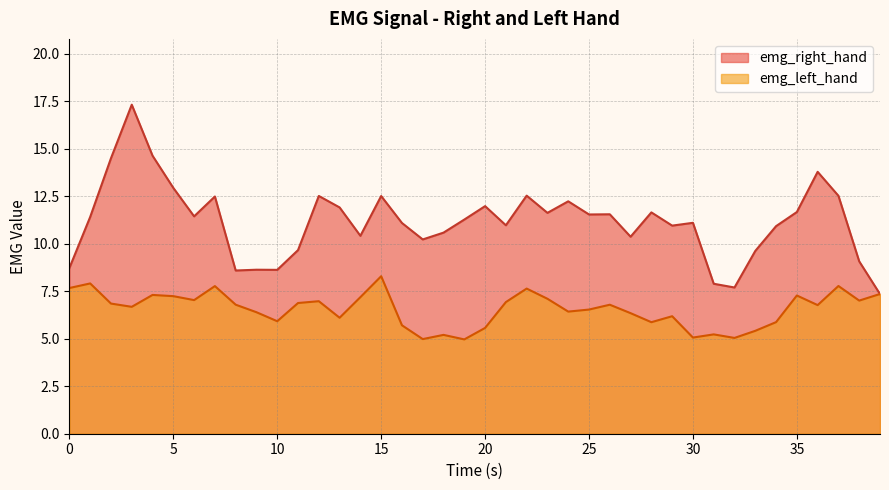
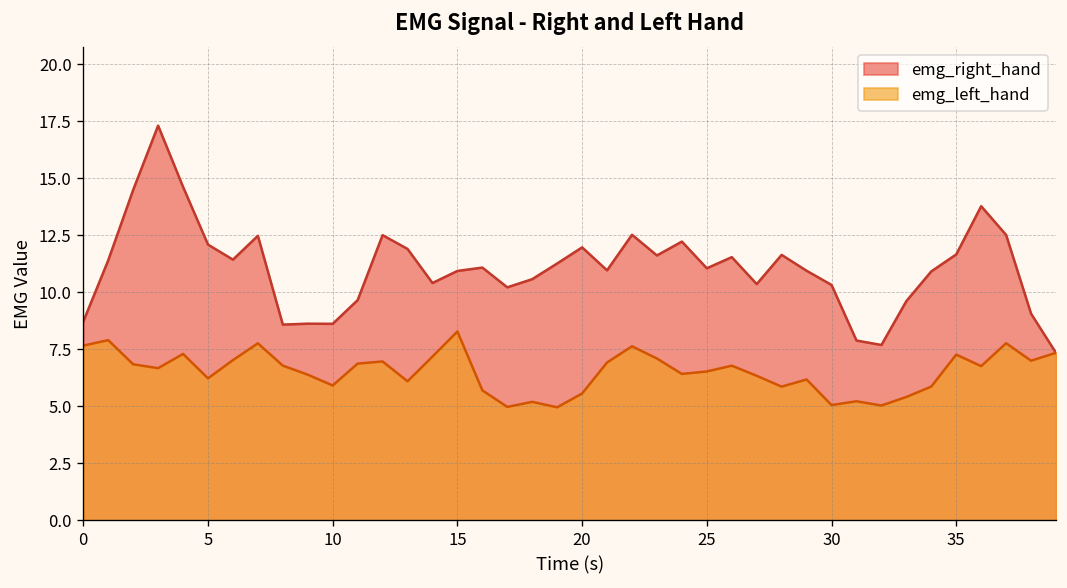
emg_right_hand, 5: 12.9 -> 12.1
emg_left_hand, 5: 7.2 -> 6.2
emg_right_hand, 15: 12.5 -> 10.9
emg_right_hand, 25: 11.5 -> 11.1
emg_right_hand, 30: 11.1 -> 10.3
